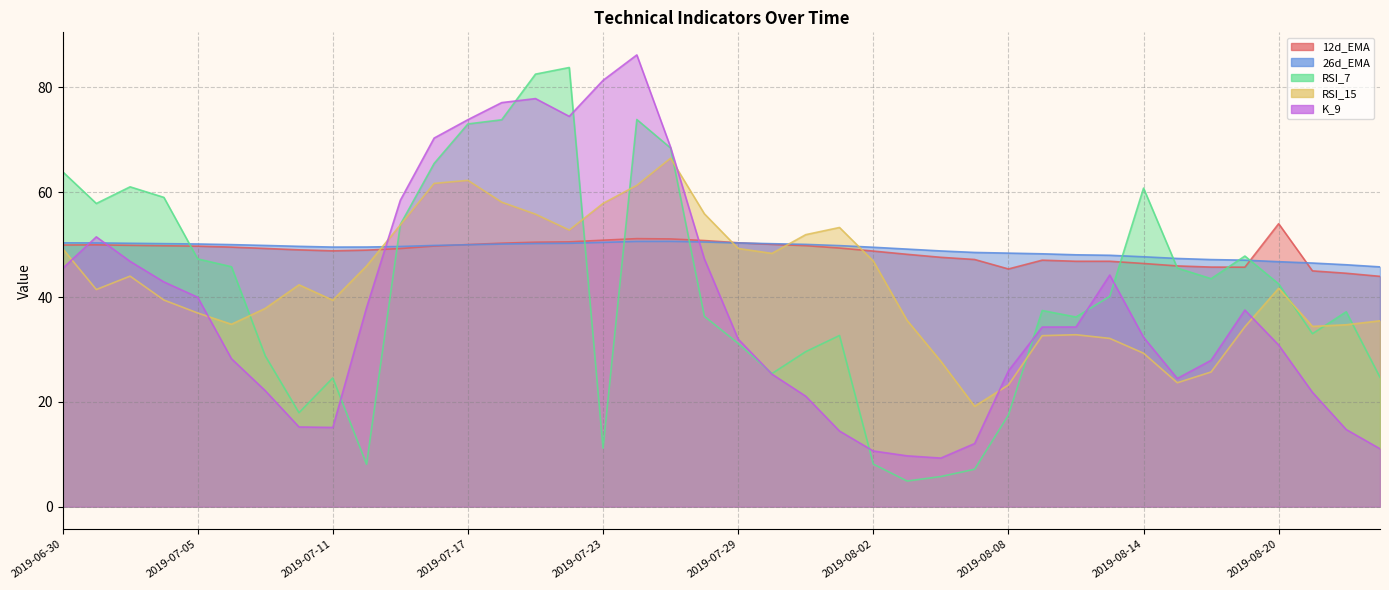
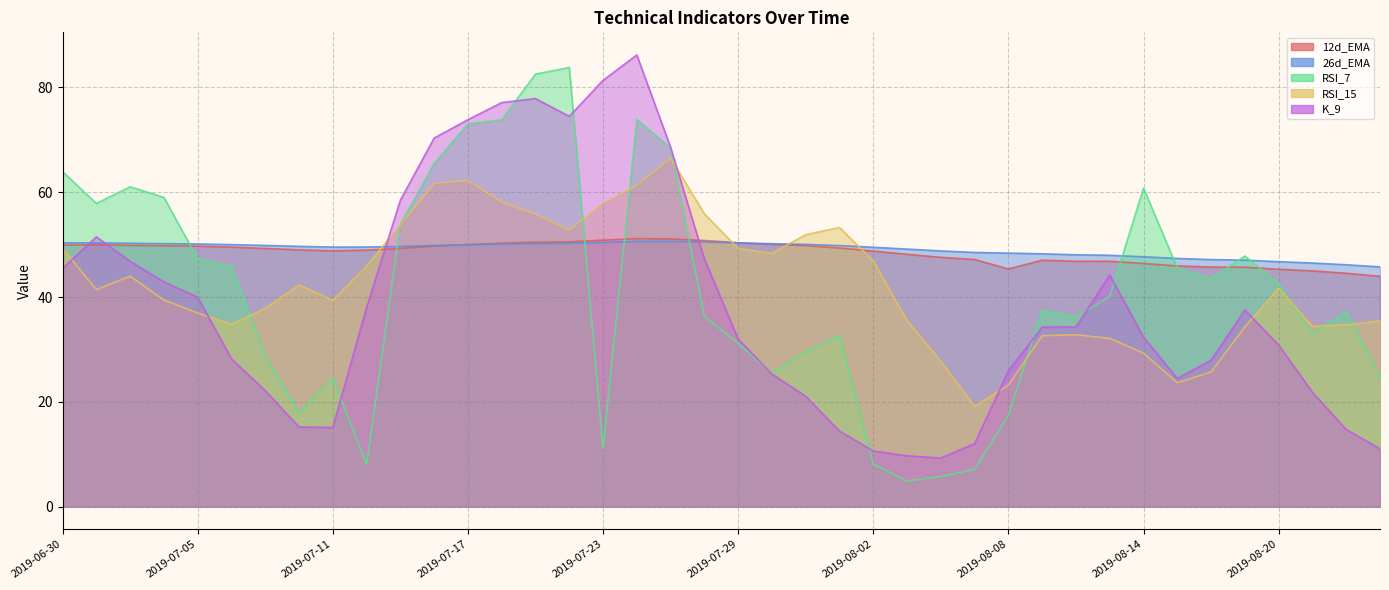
12d_EMA, 2019-08-20: 54 -> 45
